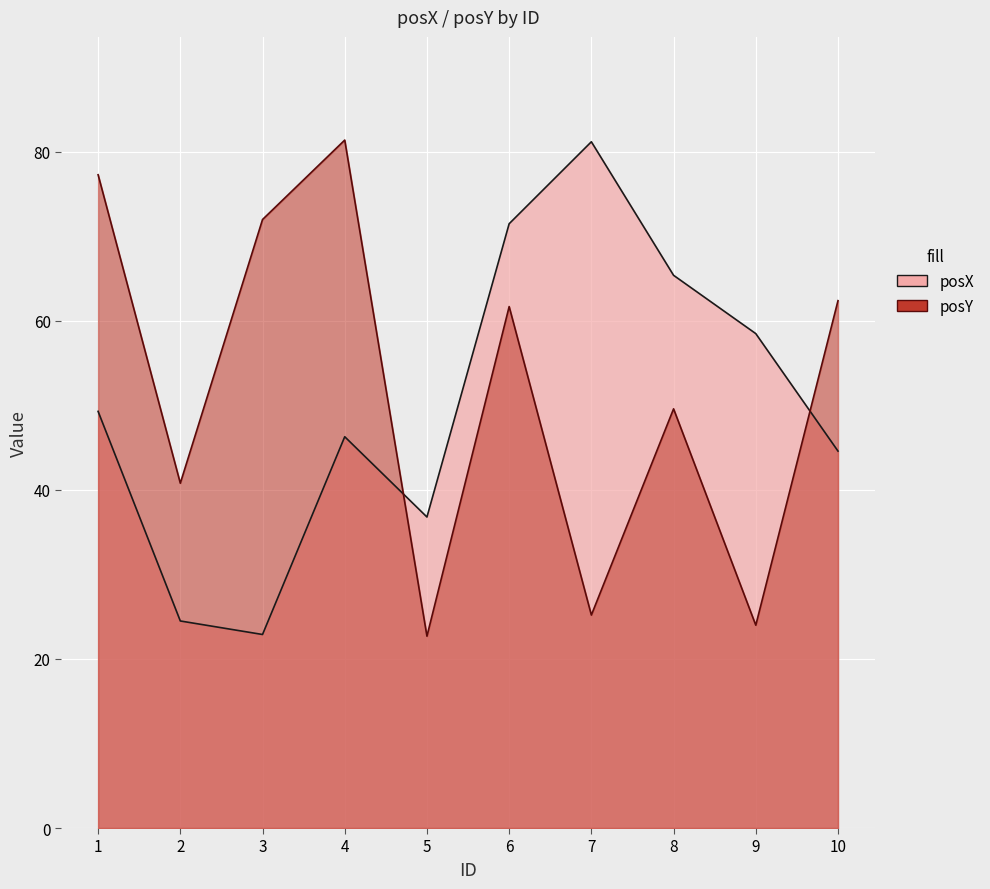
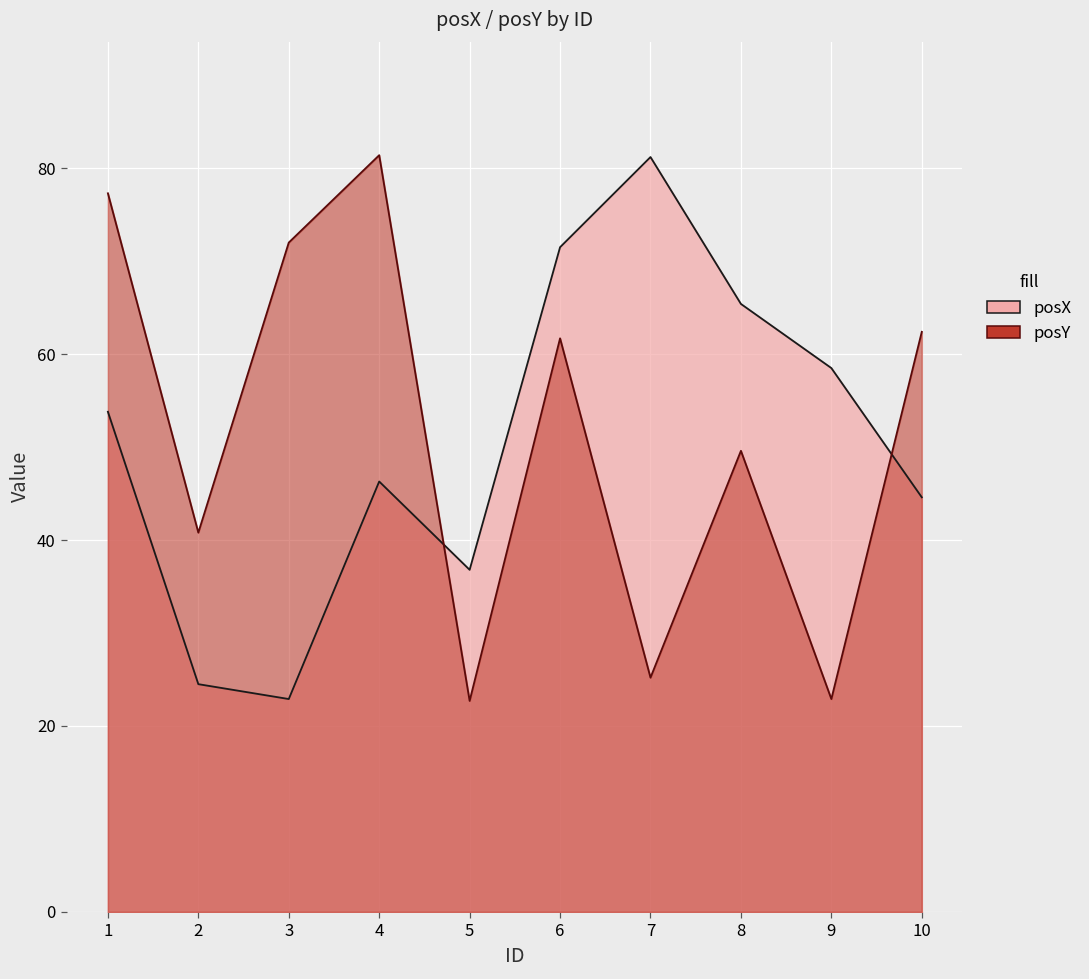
posX, 1: 49 -> 54
posY, 9: 24 -> 23
